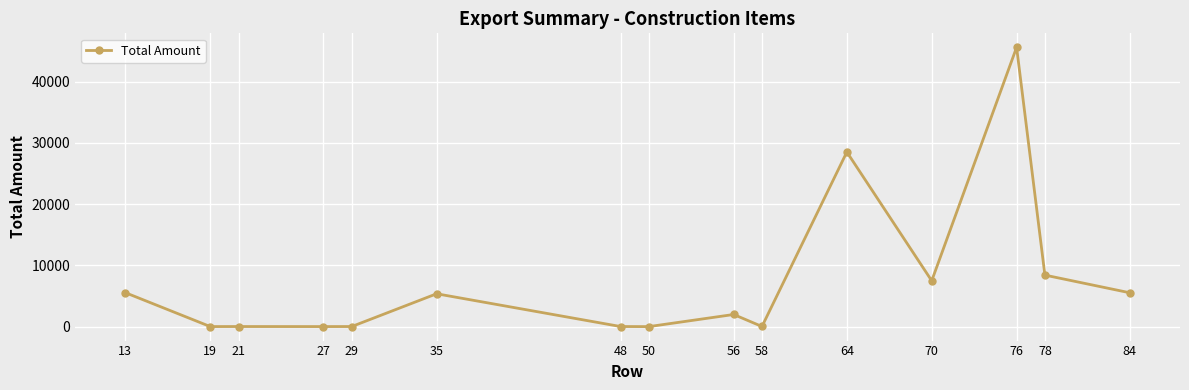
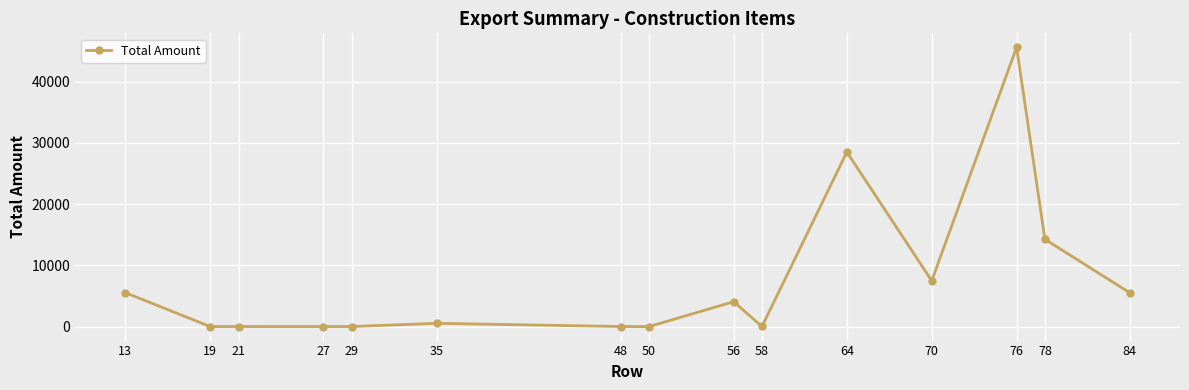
35: 5000 -> 1000
56: 2000 -> 4000
78: 8000 -> 14000
